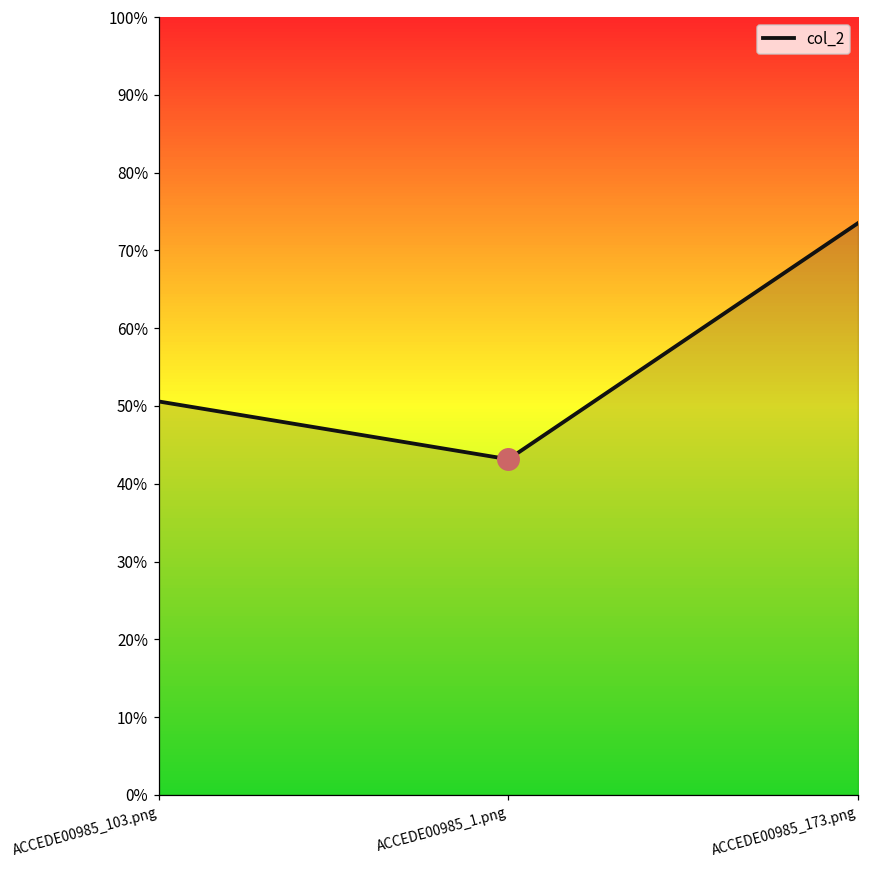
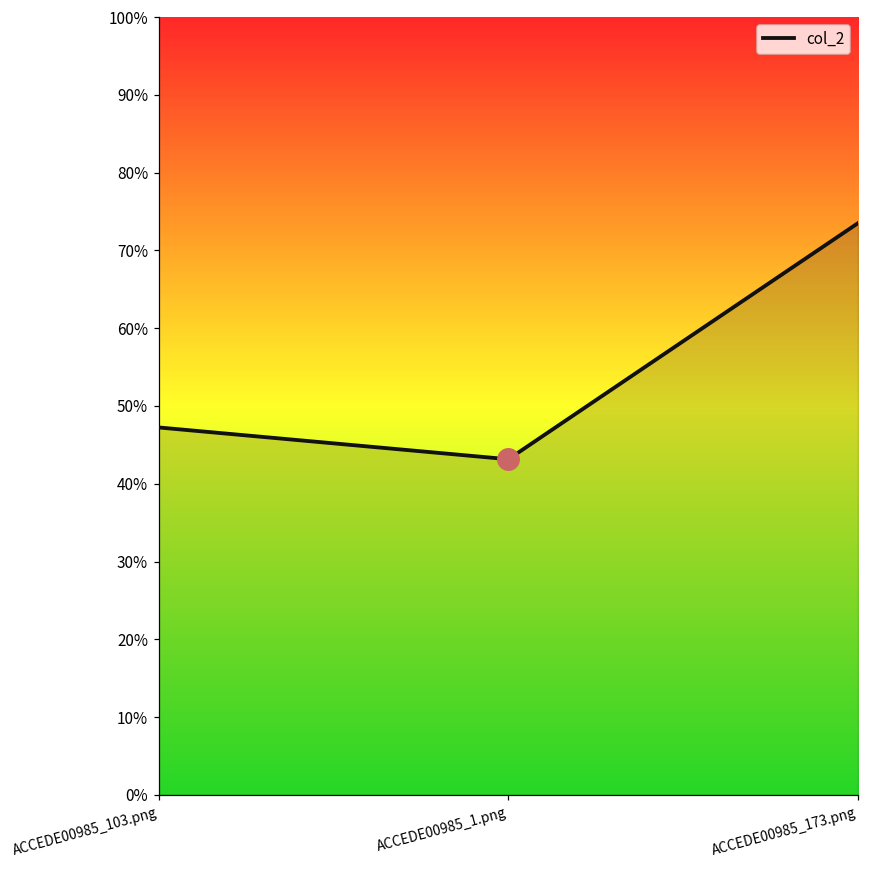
col_2, ACCEDE00985_103.png: 51% -> 47%
